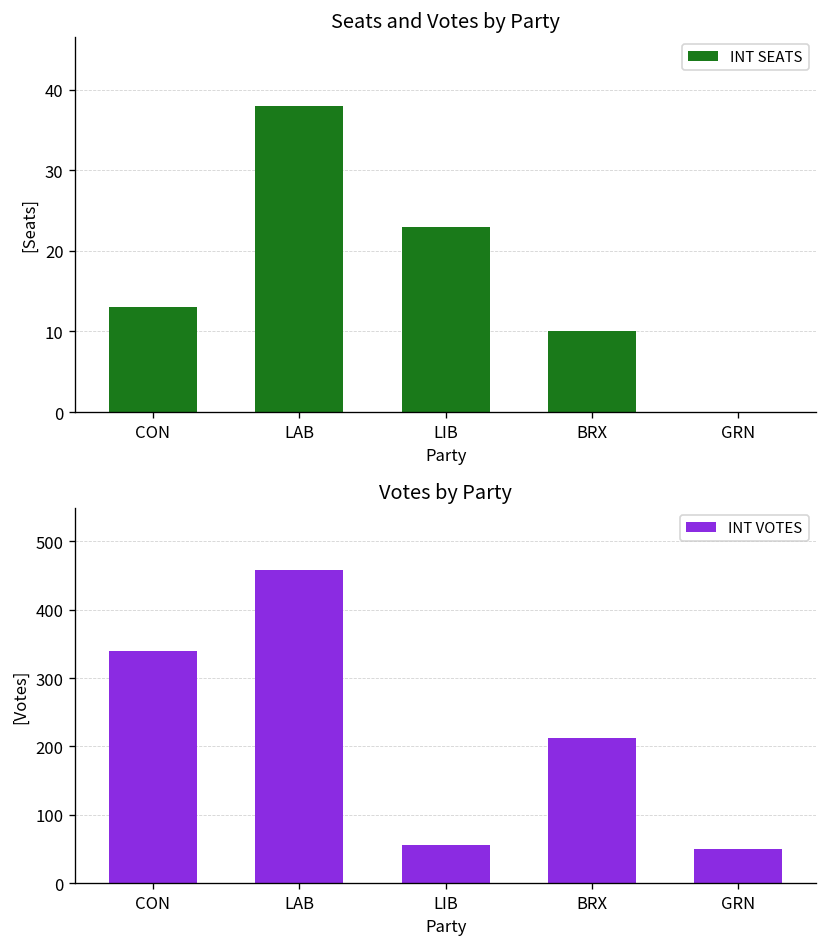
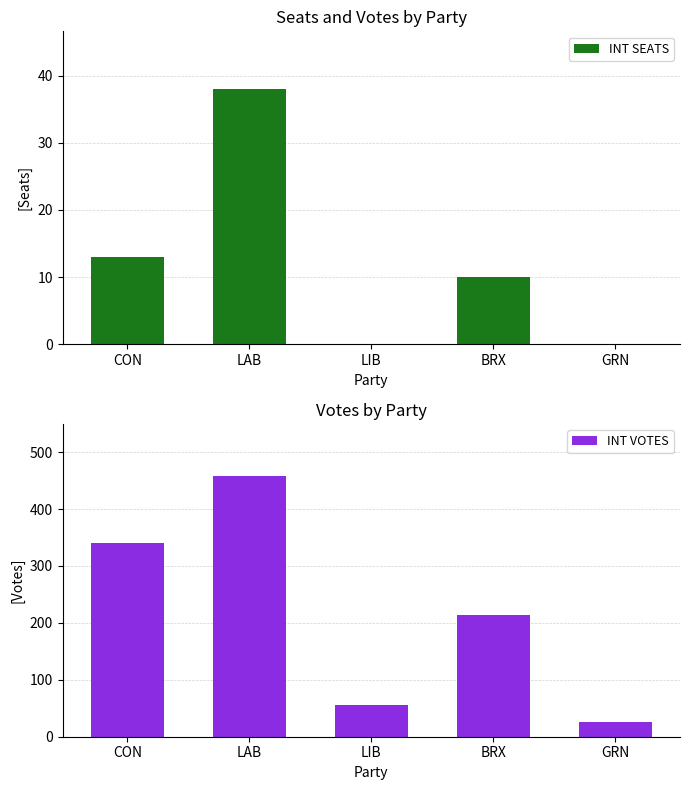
Seats and Votes by Party, LIB: 23 -> 0
Votes by Party, GRN: 50 -> 30
